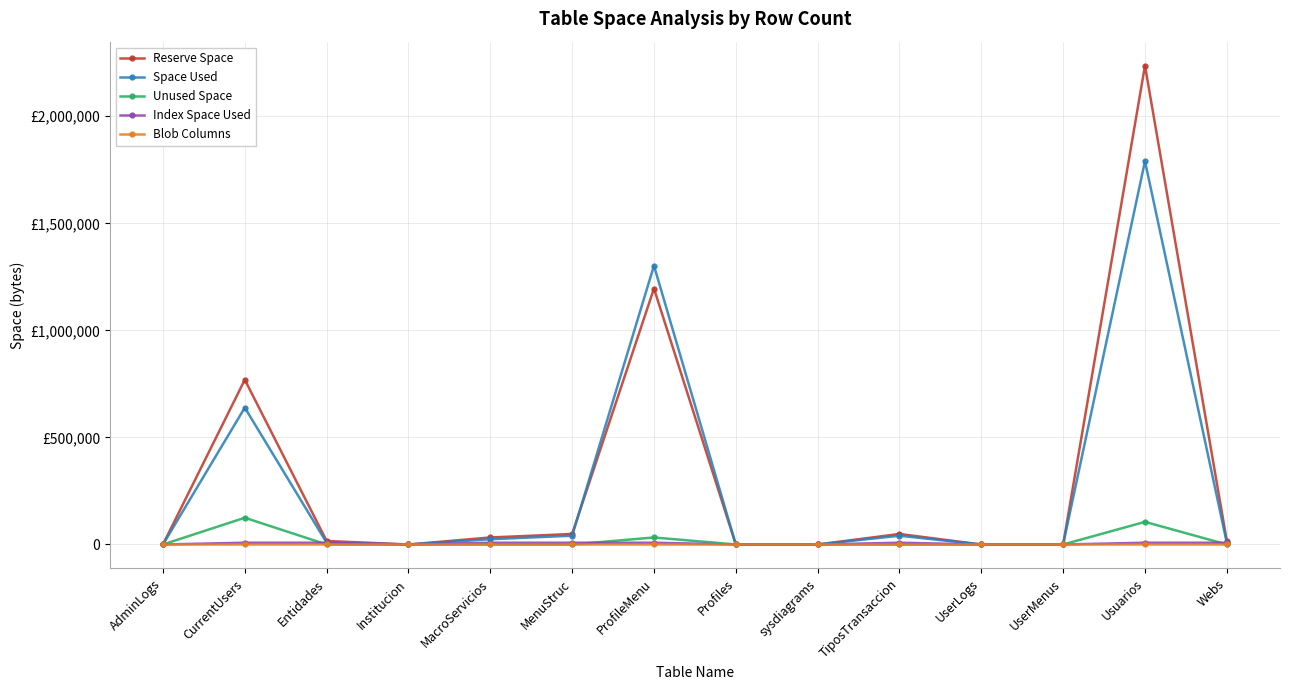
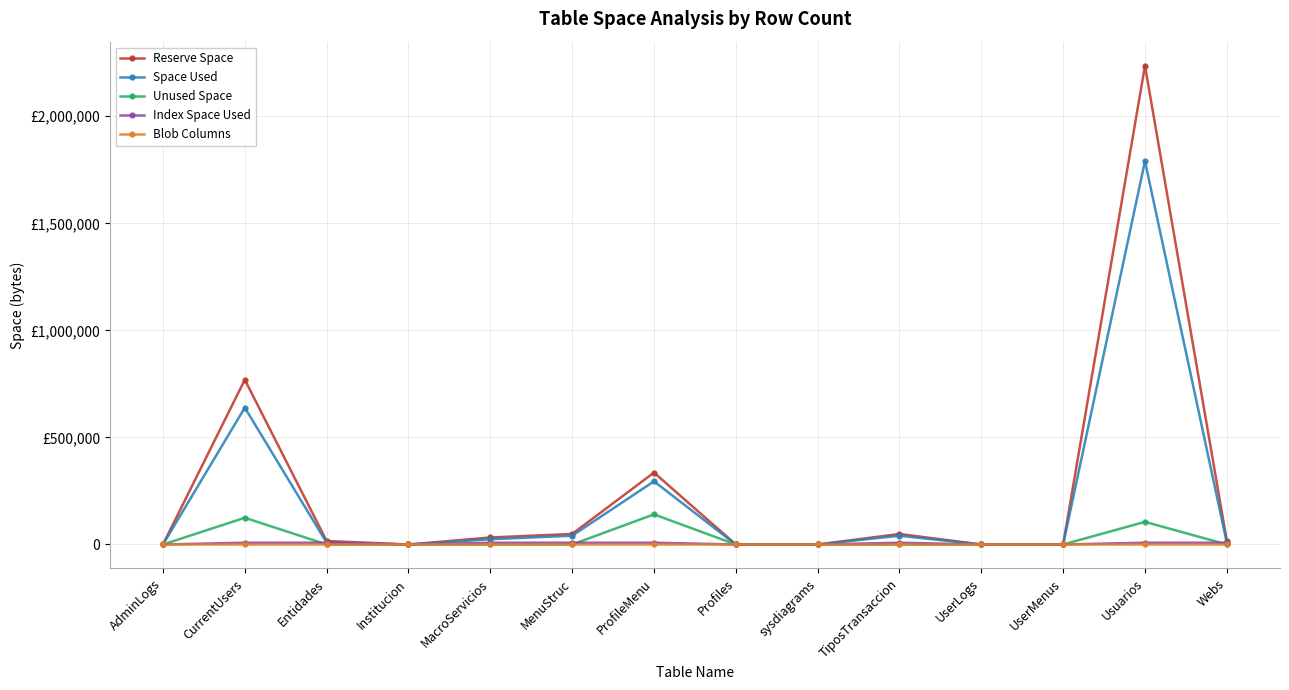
Reserve Space, ProfileMenu: £1,200,000 -> £340,000
Space Used, ProfileMenu: £1,300,000 -> £290,000
Unused Space, ProfileMenu: £30,000 -> £140,000
